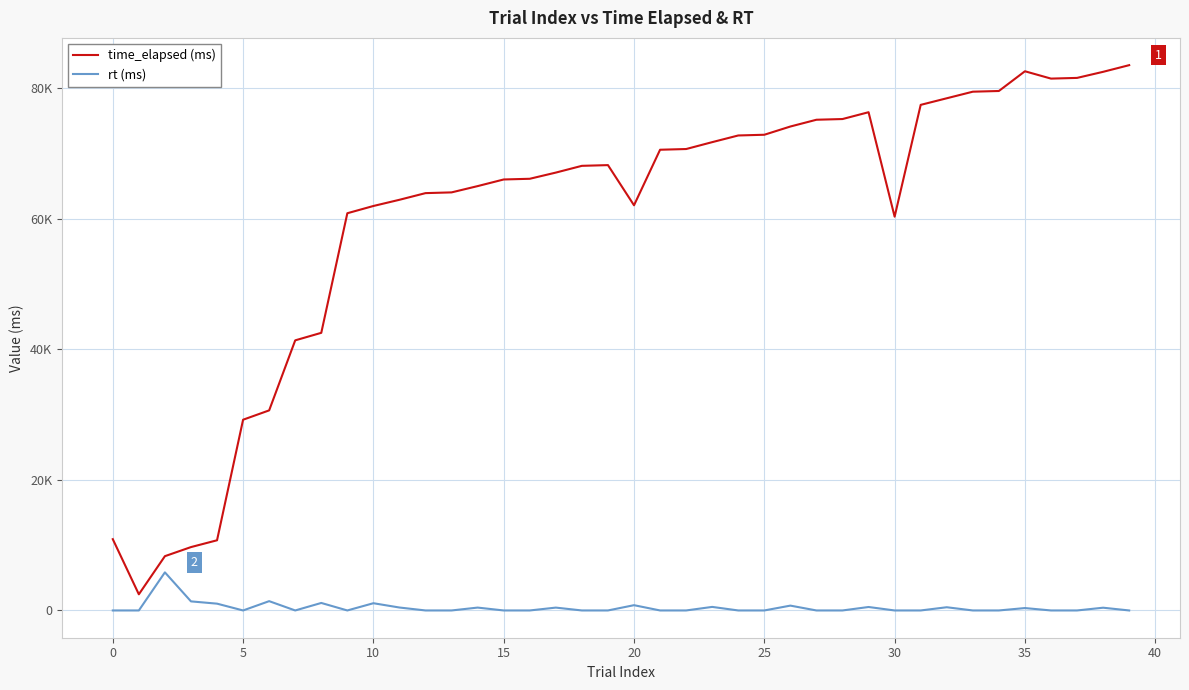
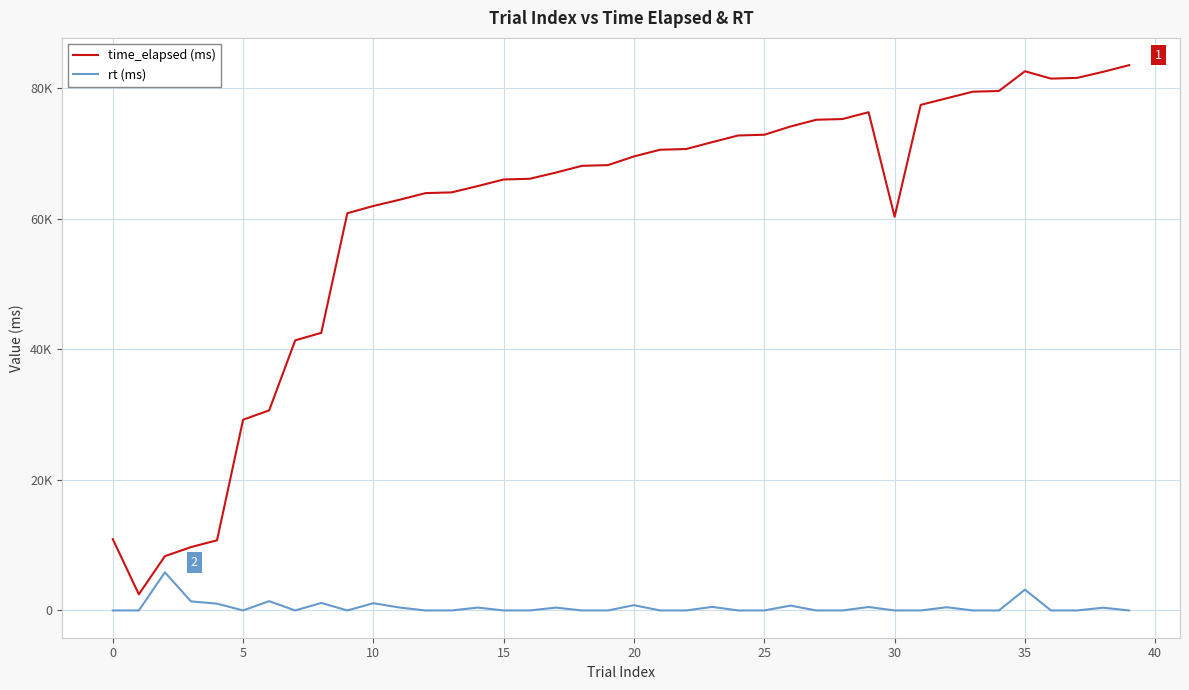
time_elapsed (ms), 20: 62000 -> 70000
rt (ms), 35: 0 -> 3000
